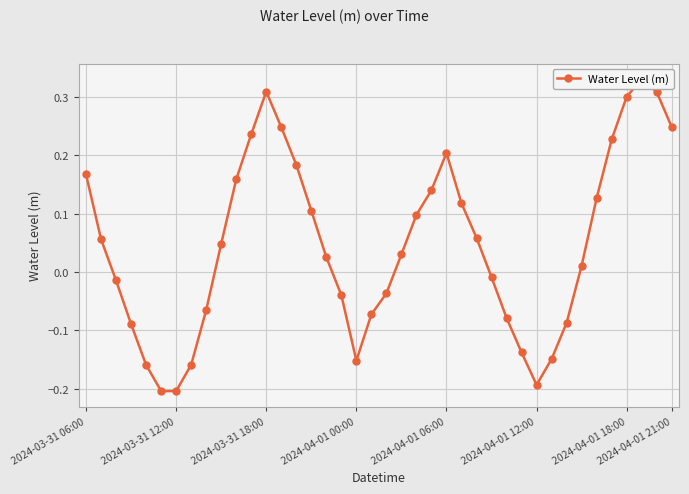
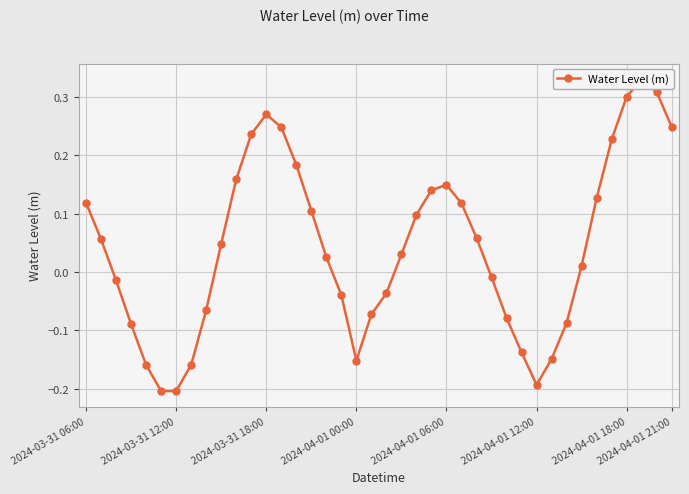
2024-03-31 06:00: 0.17 -> 0.12
2024-03-31 18:00: 0.31 -> 0.27
2024-04-01 06:00: 0.20 -> 0.15
